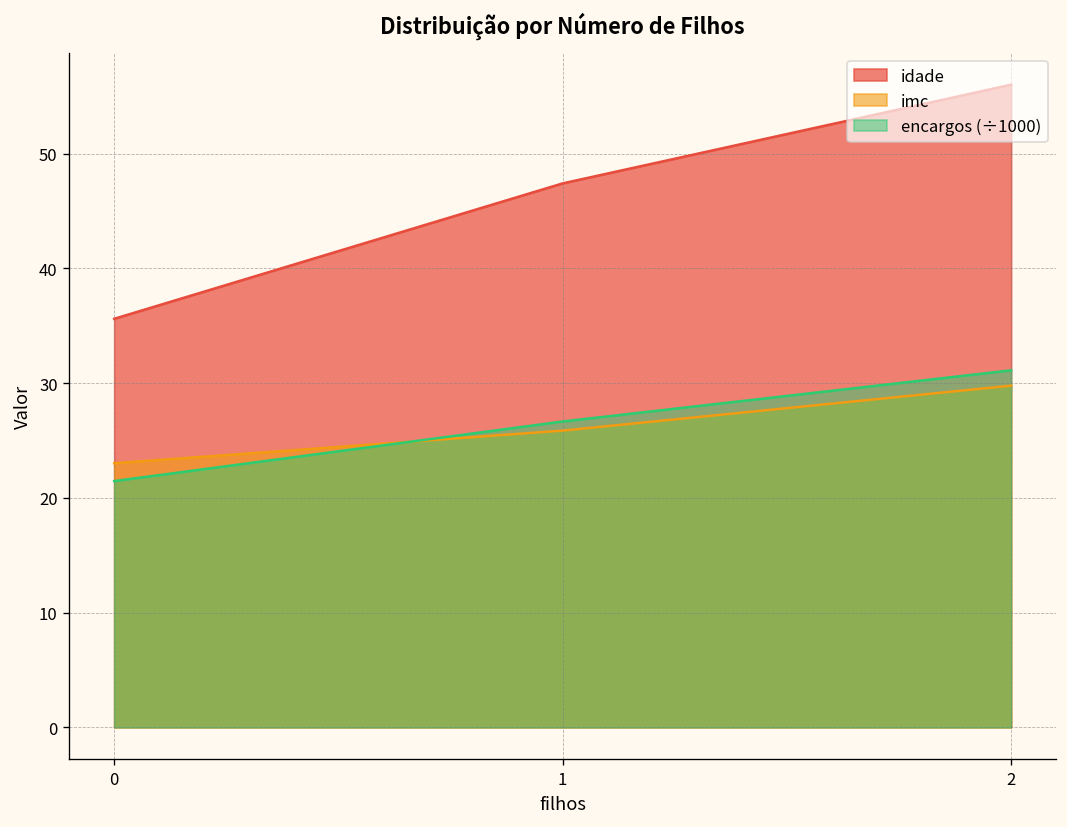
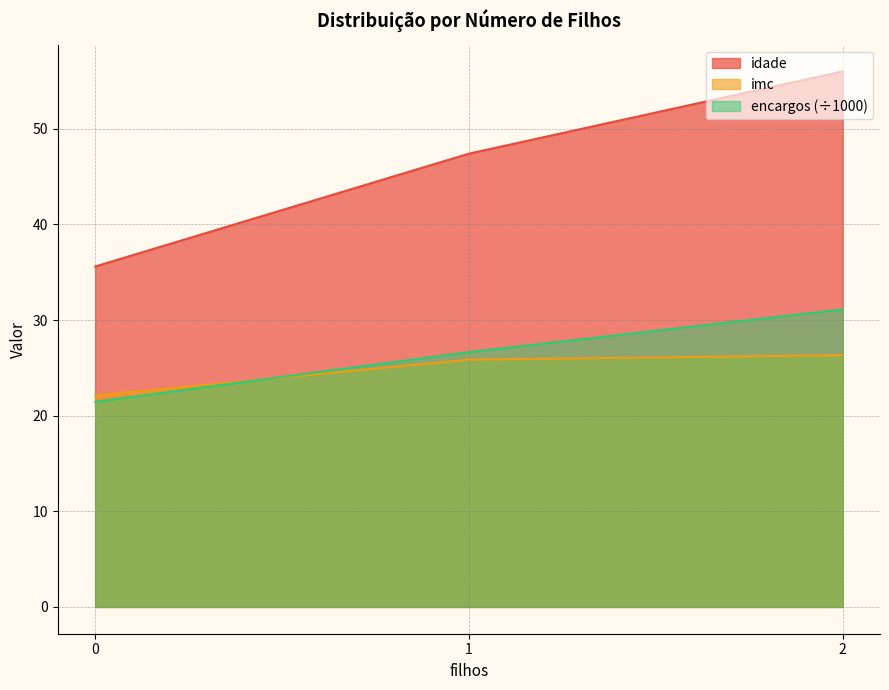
imc, 0: 23 -> 22
imc, 2: 30 -> 26
